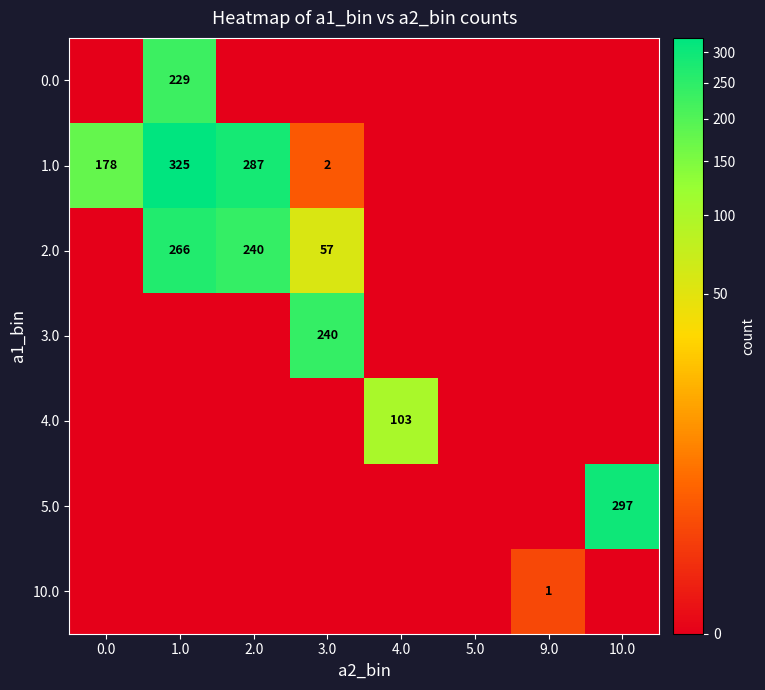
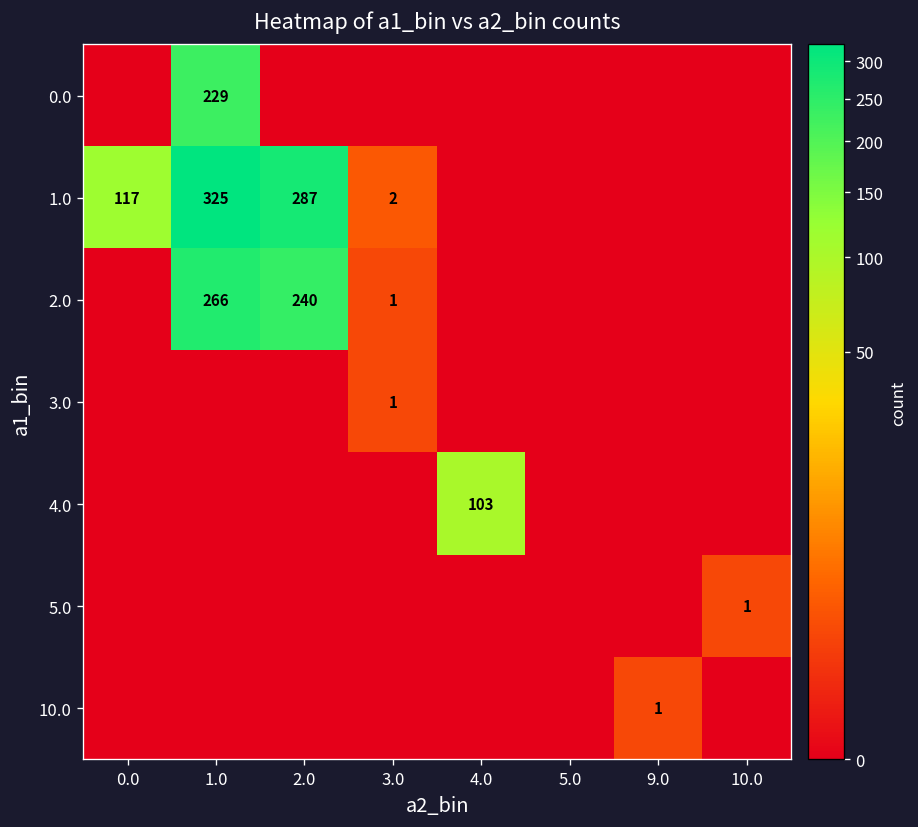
1.0, 0.0: 178 -> 117
2.0, 3.0: 57 -> 1
3.0, 3.0: 240 -> 1
5.0, 10.0: 297 -> 1
